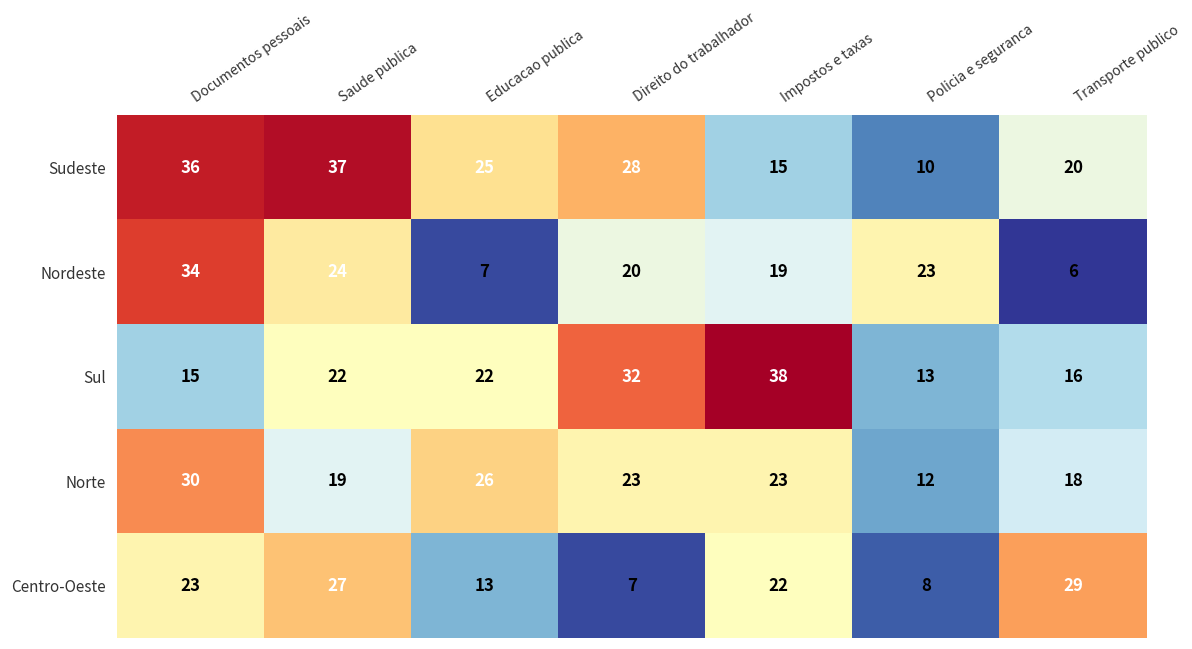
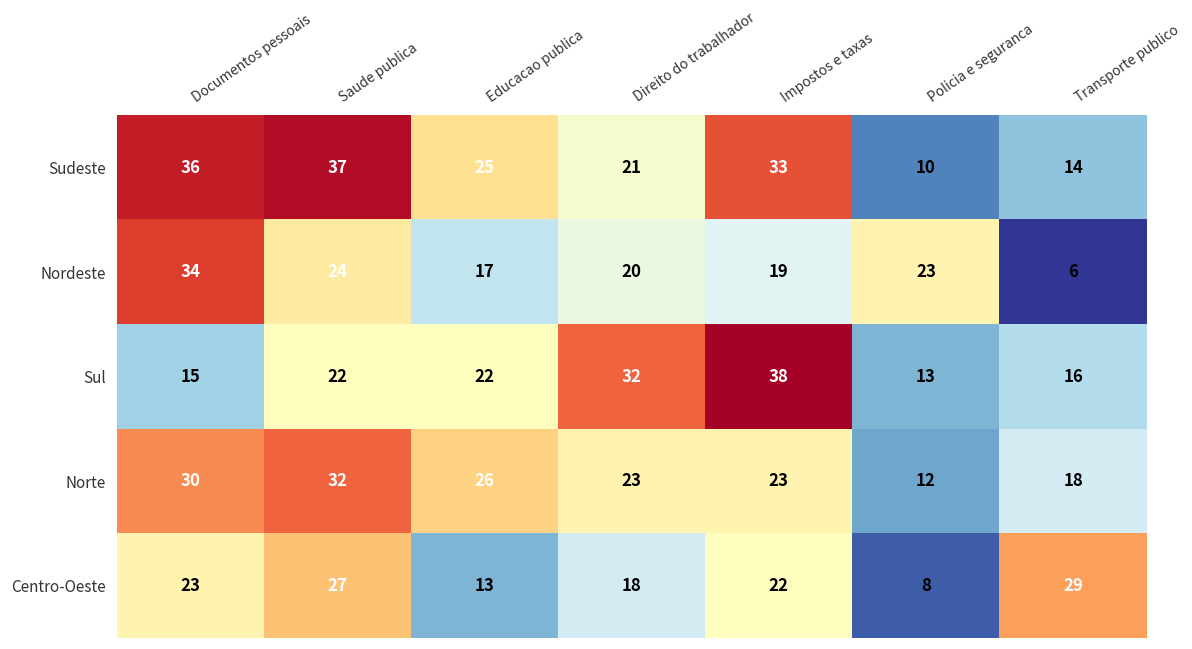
Sudeste, Direito do trabalhador: 28 -> 21
Sudeste, Impostos e taxas: 15 -> 33
Sudeste, Transporte publico: 20 -> 14
Nordeste, Educacao publica: 7 -> 17
Norte, Saude publica: 19 -> 32
Centro-Oeste, Direito do trabalhador: 7 -> 18
